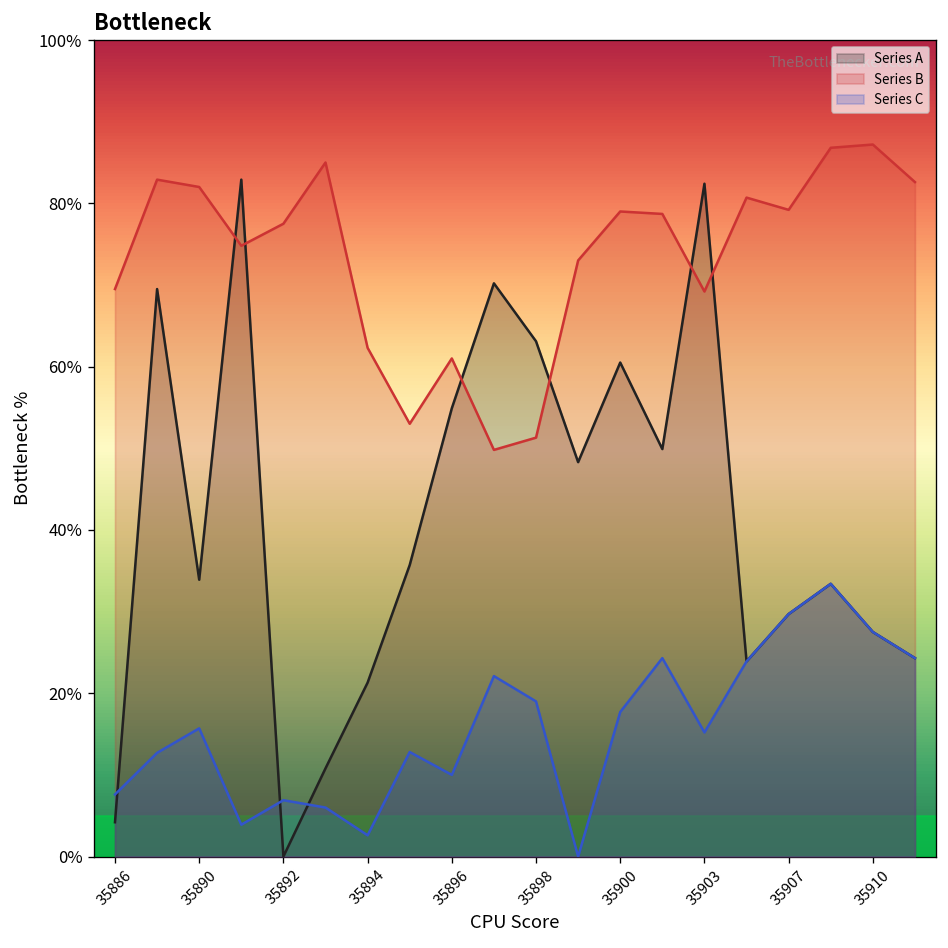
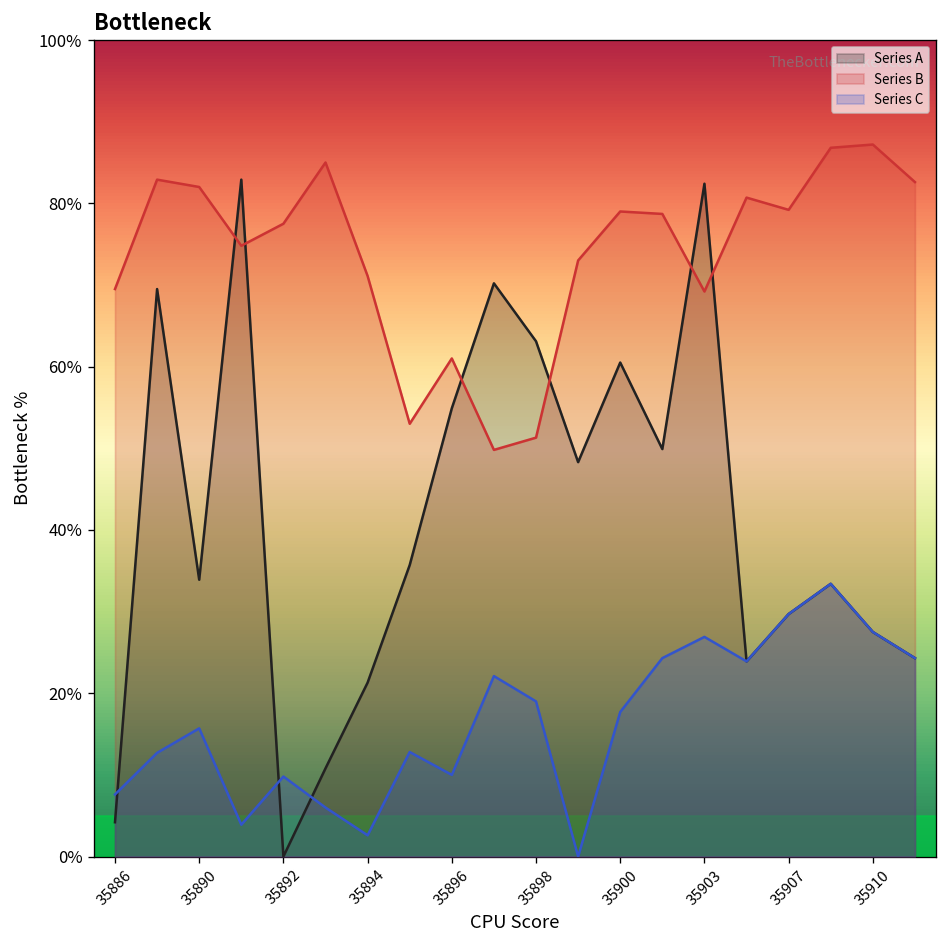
Series C, 35892: 7% -> 10%
Series B, 35894: 62% -> 71%
Series C, 35903: 15% -> 27%
